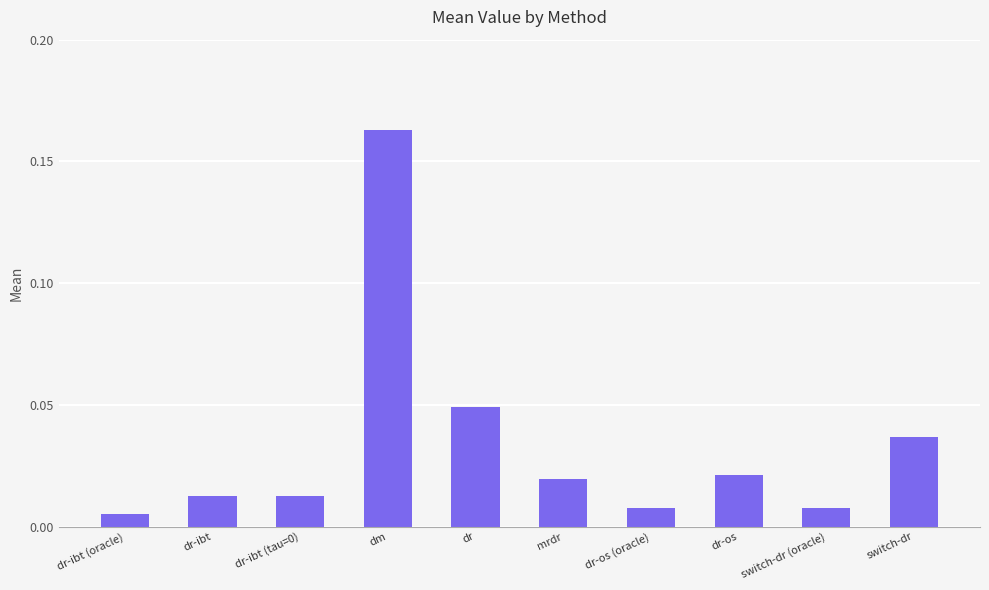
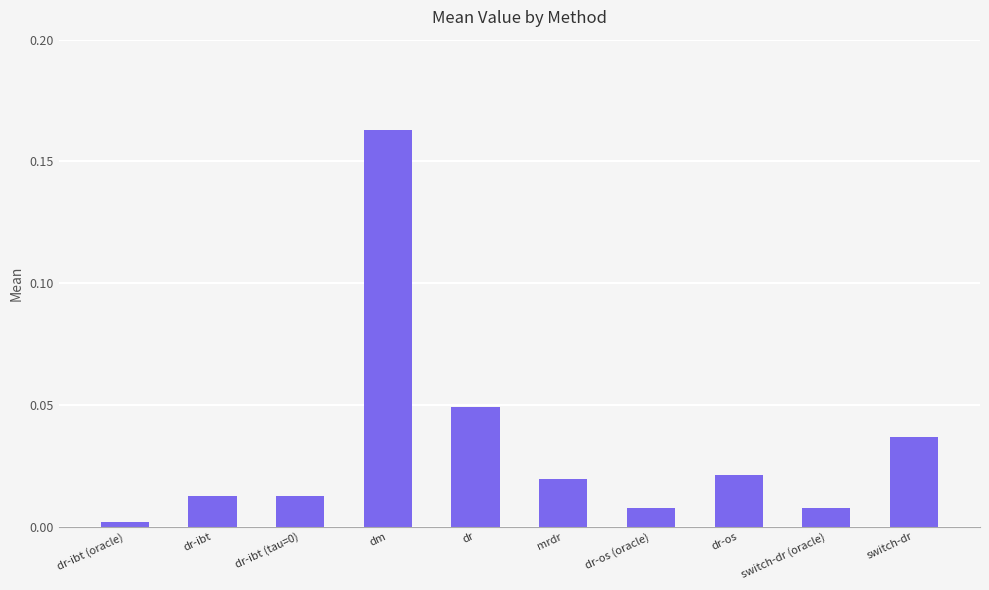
dr-ibt (oracle): 0.005 -> 0.002
